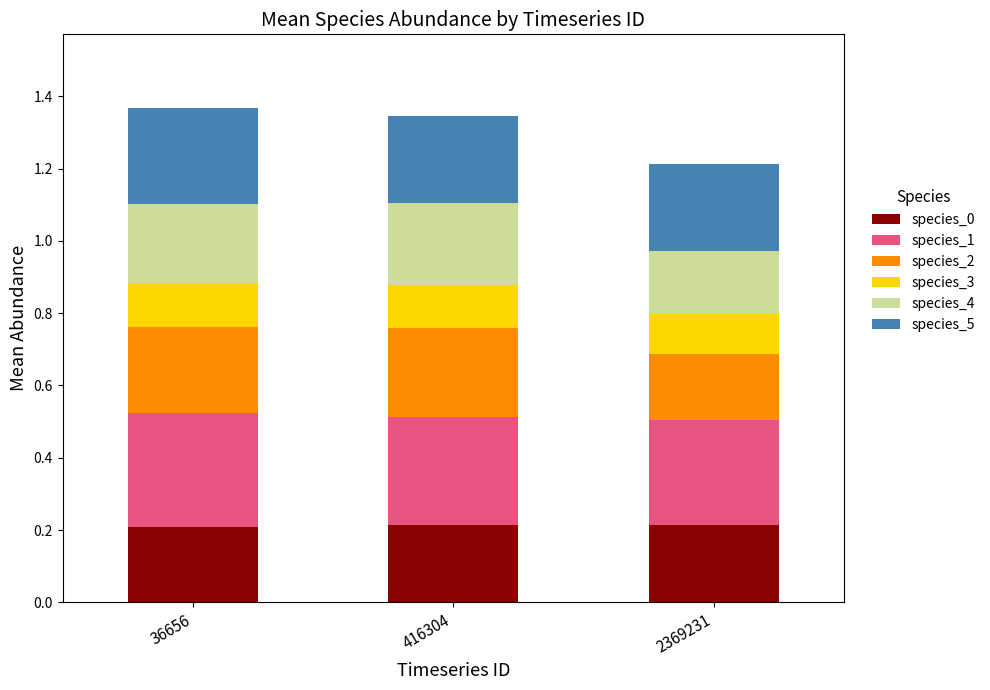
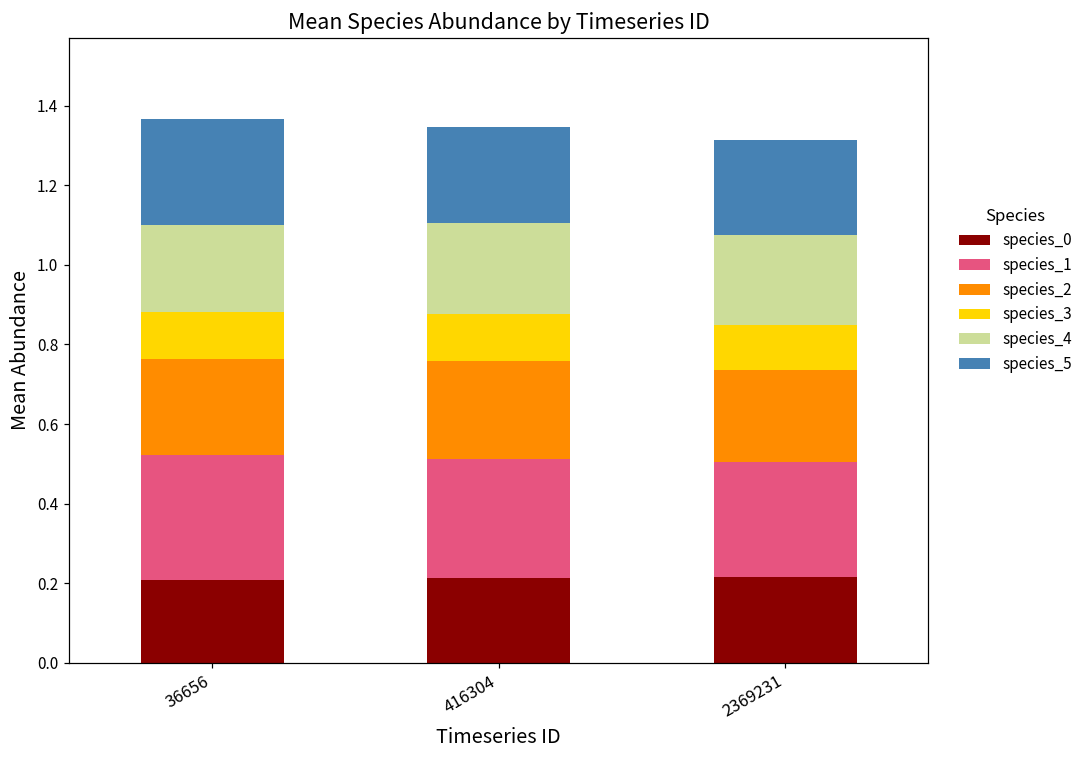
species_2, 2369231: 0.18 -> 0.23
species_4, 2369231: 0.18 -> 0.23
